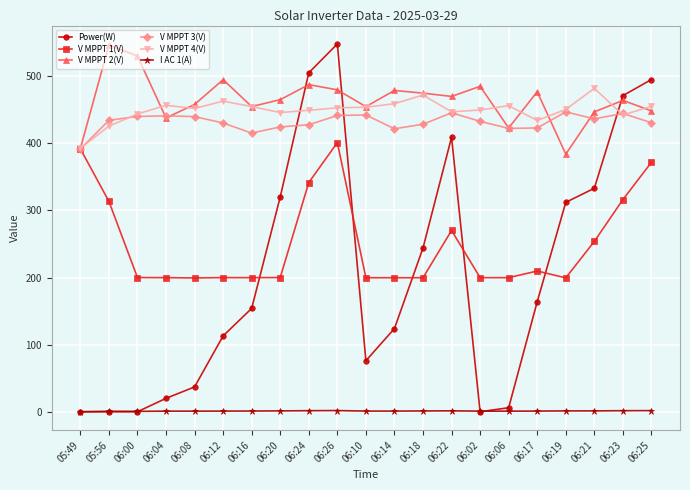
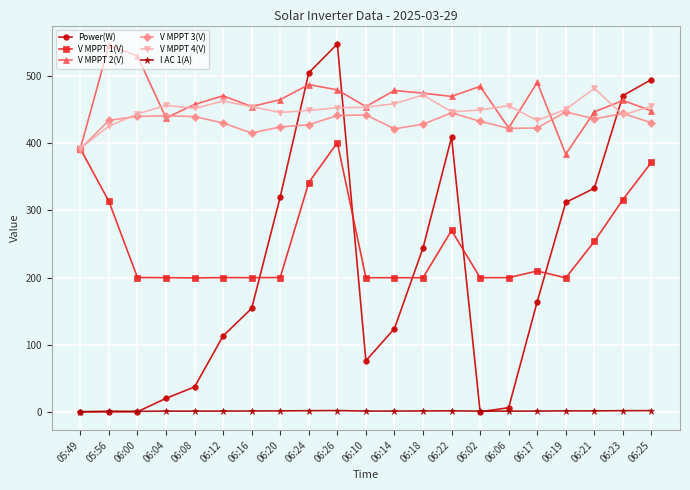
V MPPT 2(V), 06:12: 490 -> 470
V MPPT 2(V), 06:17: 480 -> 490
